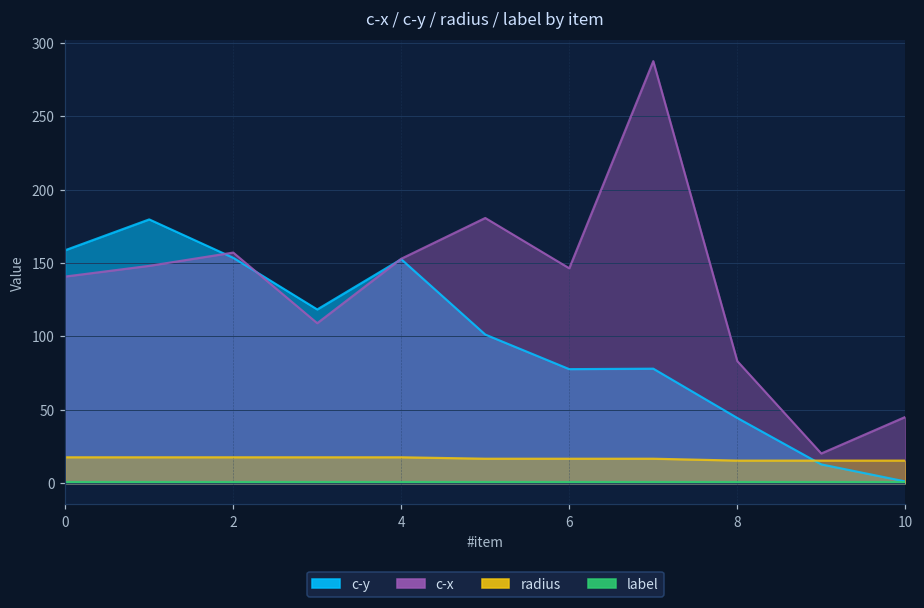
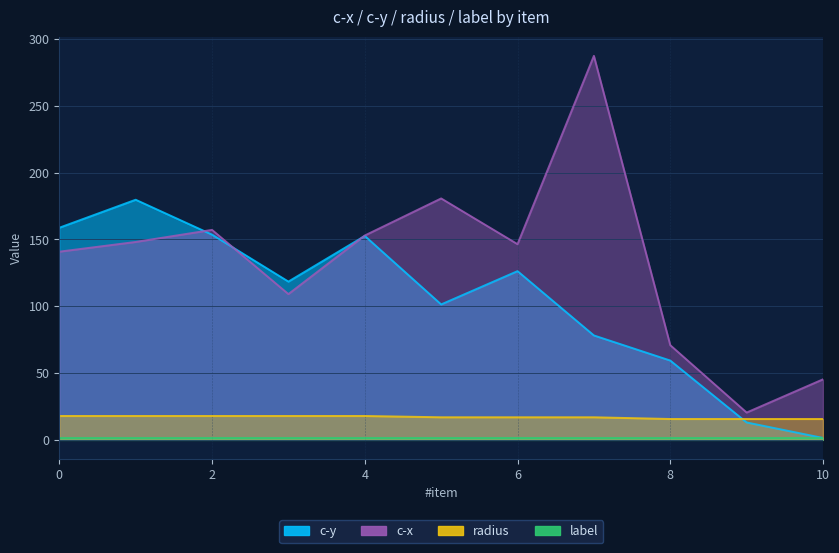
c-y, 6: 78 -> 126
c-y, 8: 45 -> 59
c-x, 8: 83 -> 71
